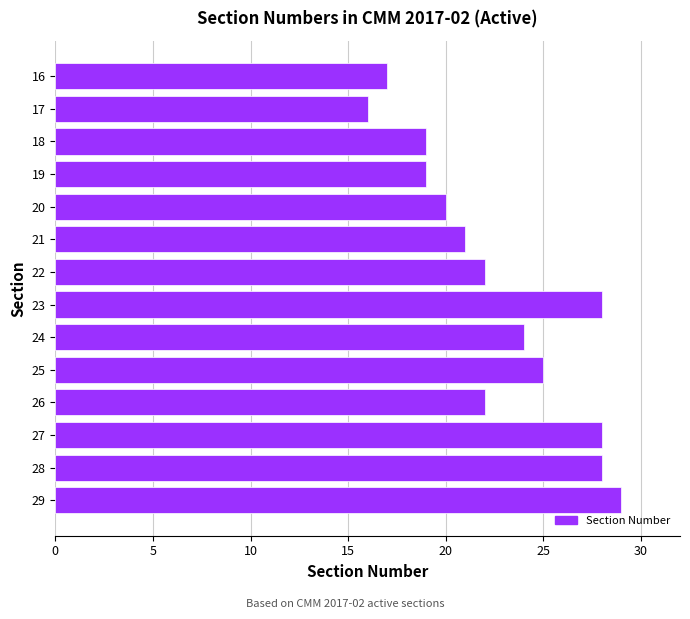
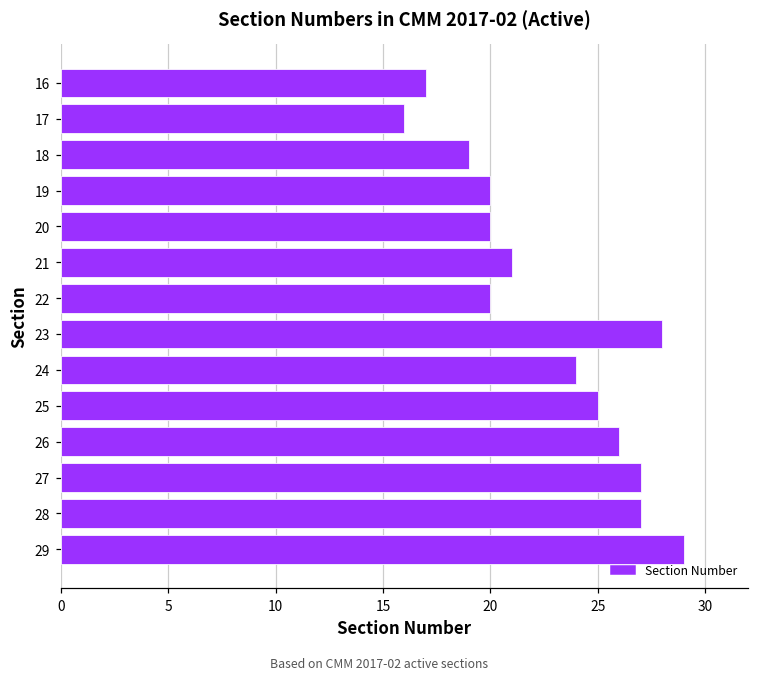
19: 19 -> 20
22: 22 -> 20
26: 22 -> 26
27: 28 -> 27
28: 28 -> 27
